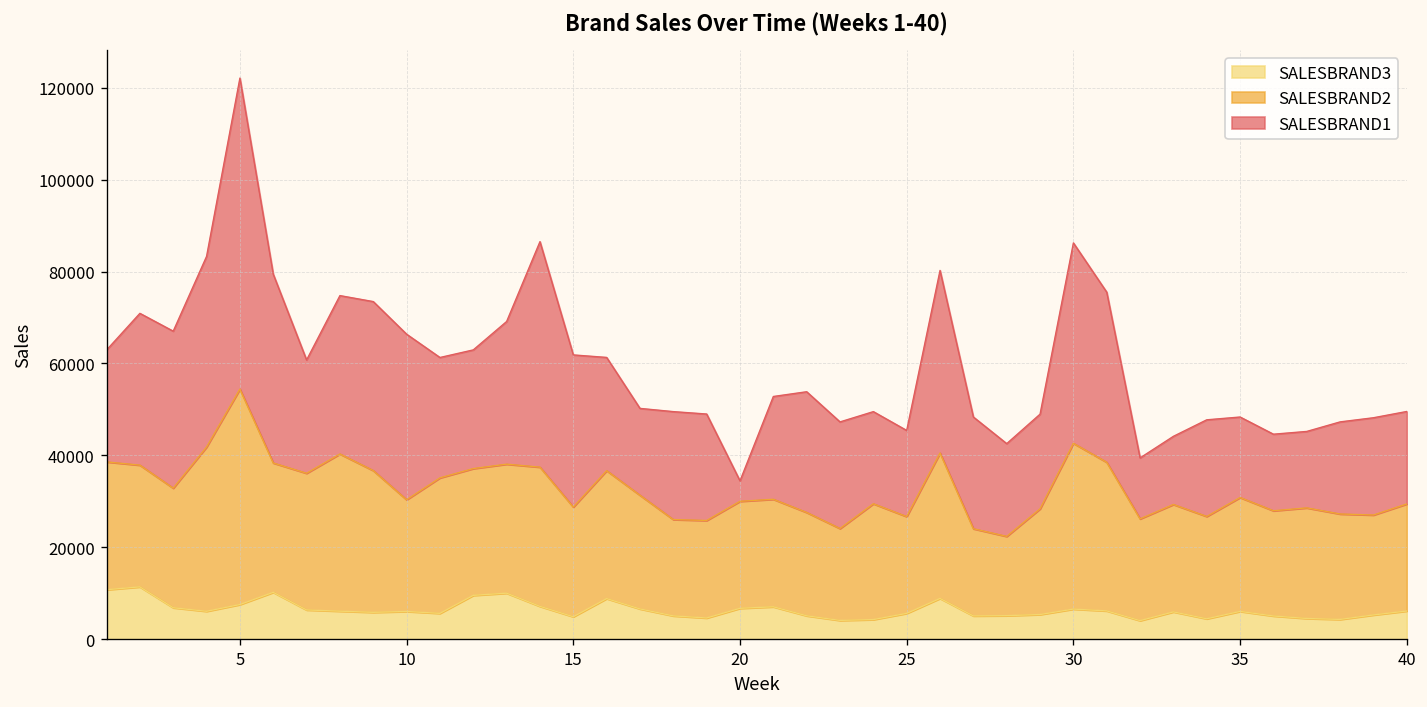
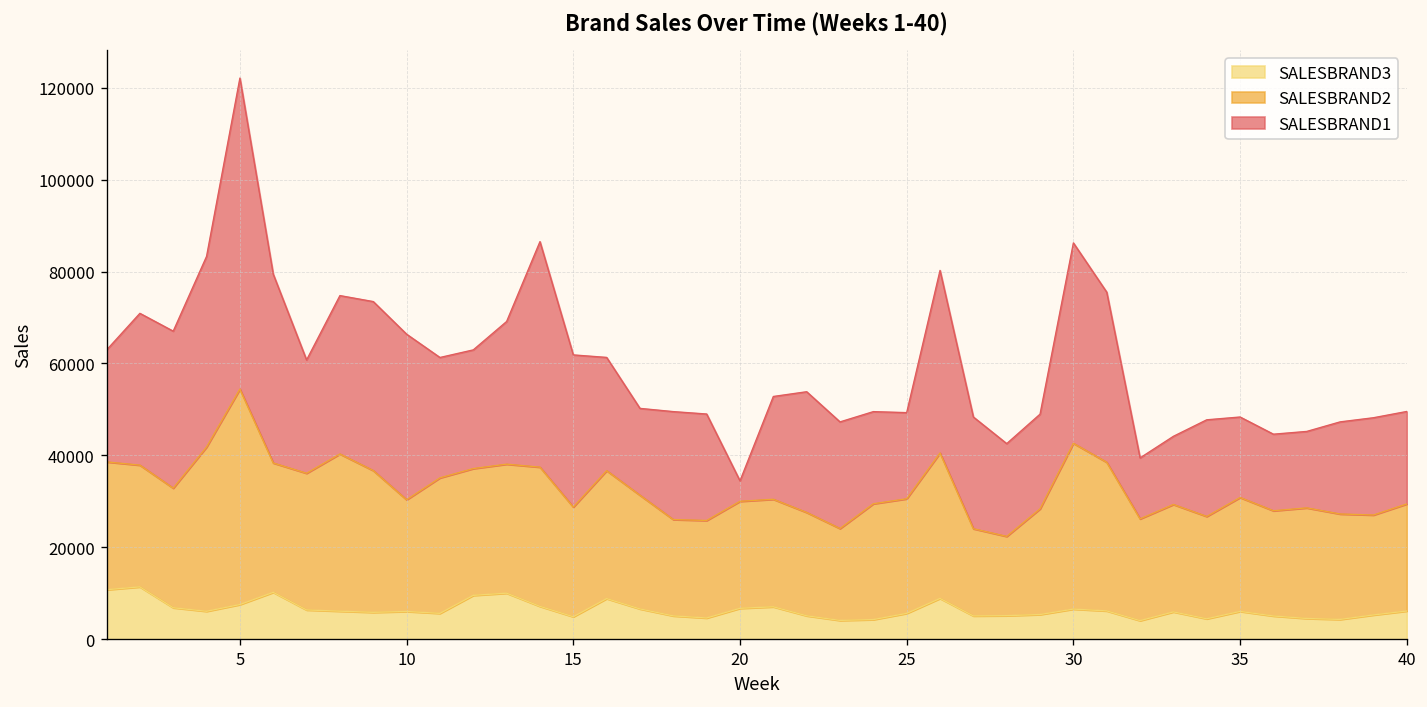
SALESBRAND2, 25: 21000 -> 25000
